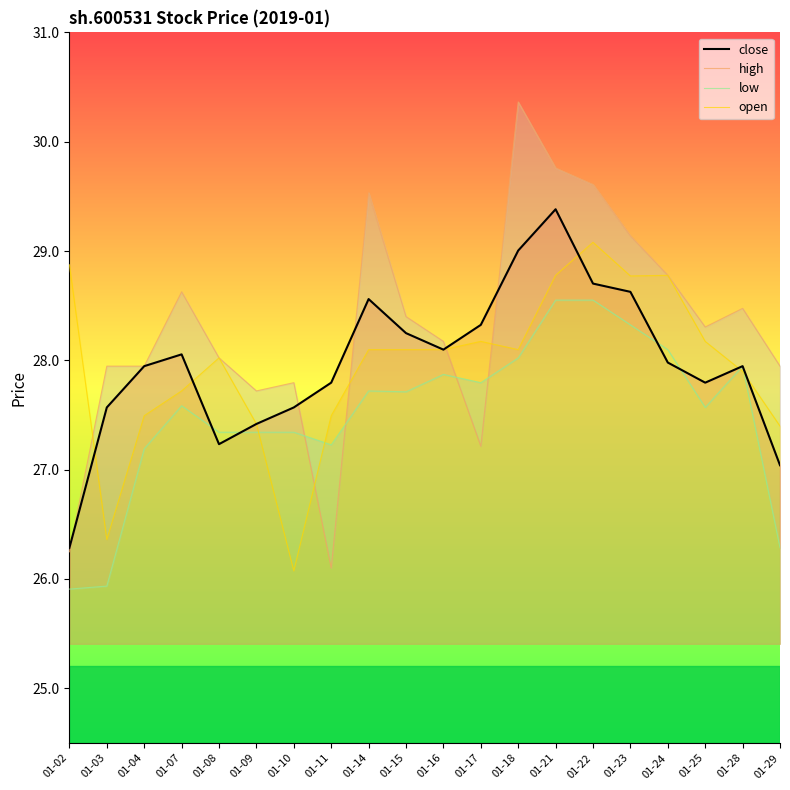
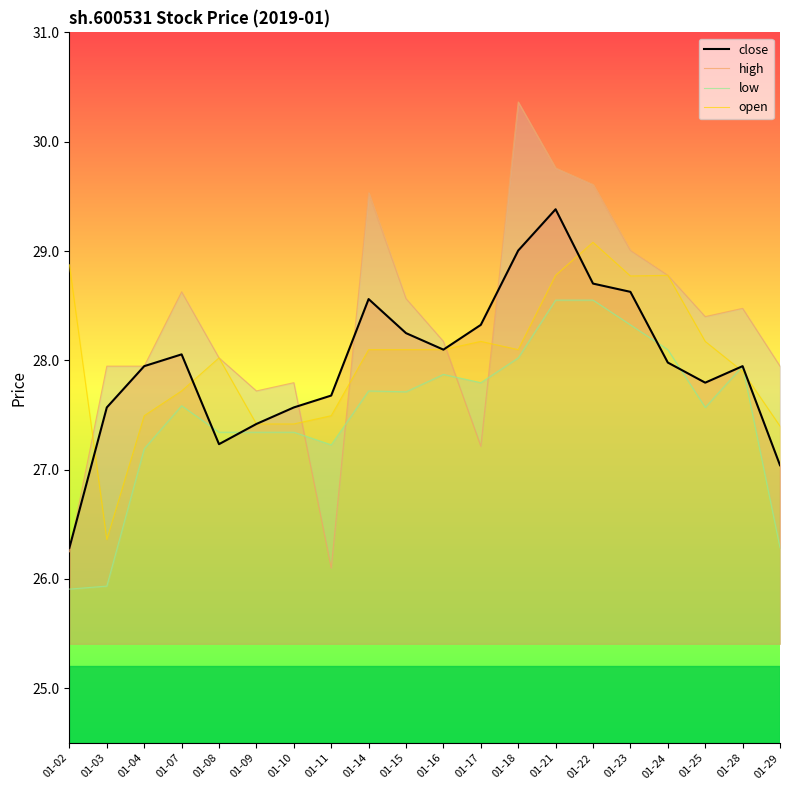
open, 01-10: 26.07 -> 27.42
close, 01-11: 27.80 -> 27.68
high, 01-15: 28.40 -> 28.56
high, 01-23: 29.14 -> 29.00
high, 01-25: 28.30 -> 28.40
